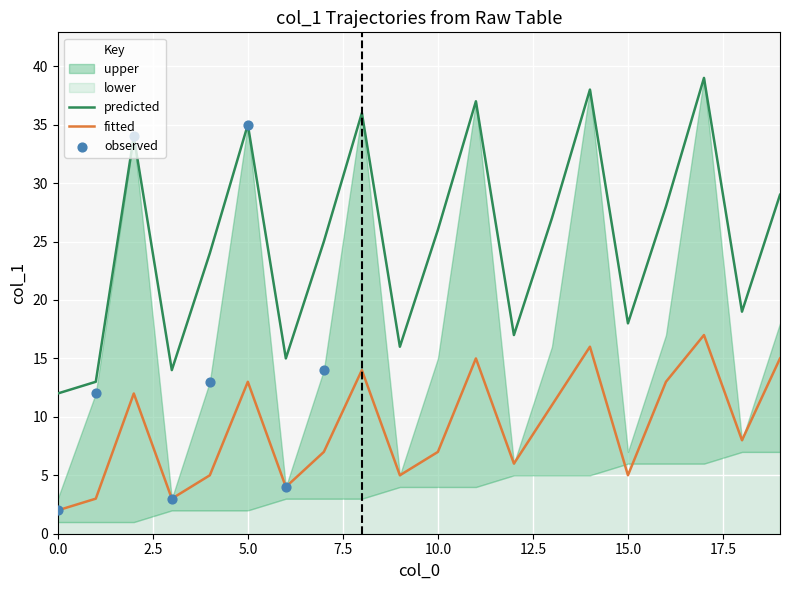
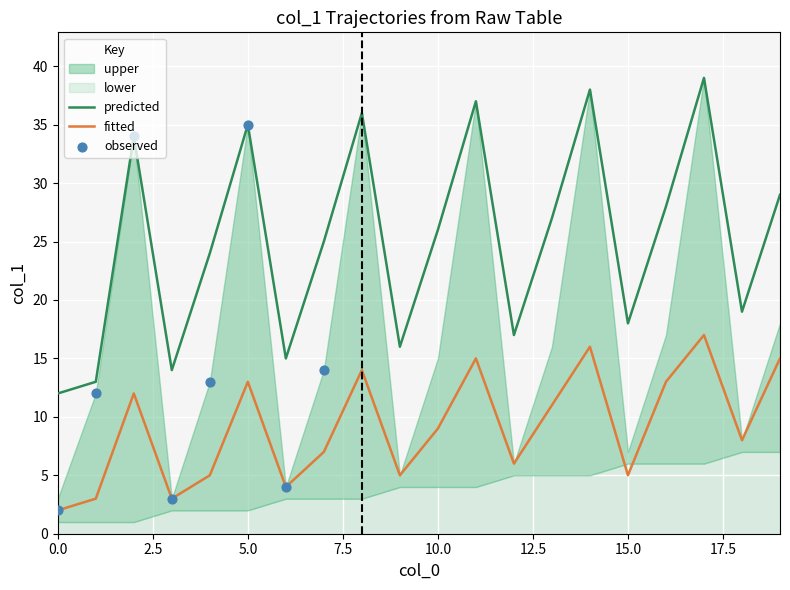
fitted, 10.0: 7 -> 9
